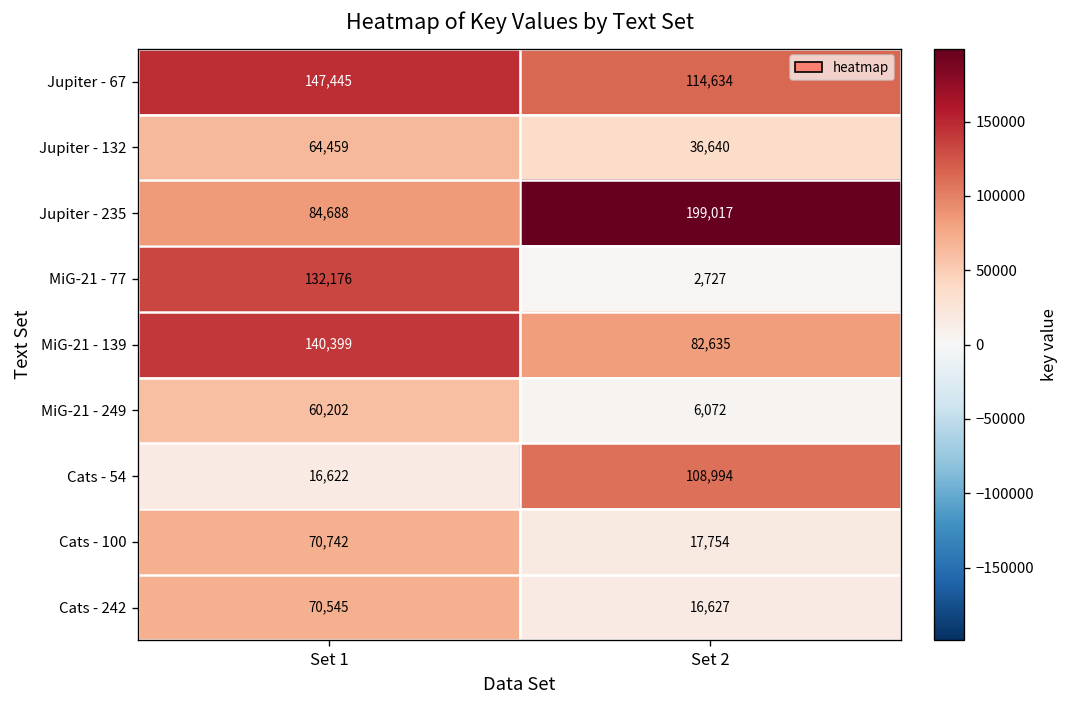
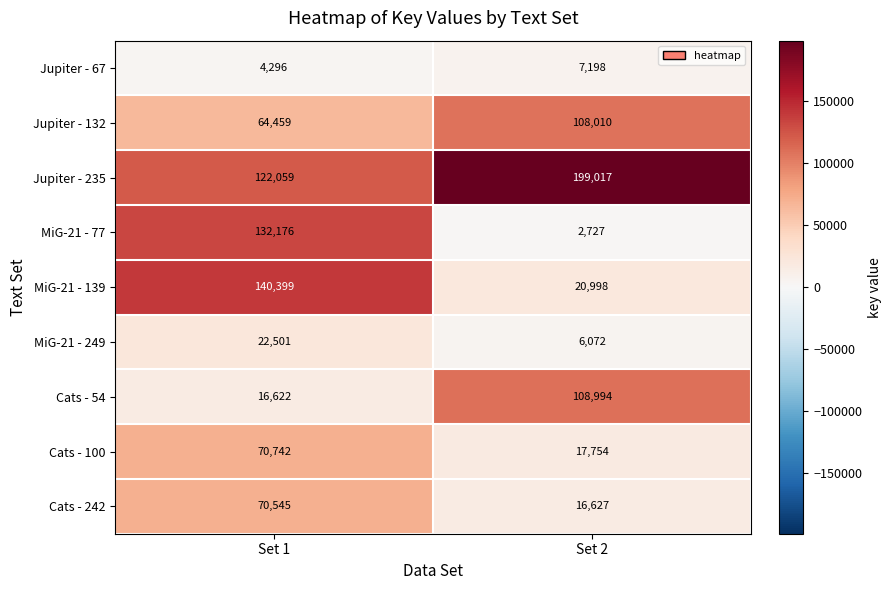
Jupiter - 67, Set 1: 147,445 -> 4,296
Jupiter - 67, Set 2: 114,634 -> 7,198
Jupiter - 132, Set 2: 36,640 -> 108,010
Jupiter - 235, Set 1: 84,688 -> 122,059
MiG-21 - 139, Set 2: 82,635 -> 20,998
MiG-21 - 249, Set 1: 60,202 -> 22,501
